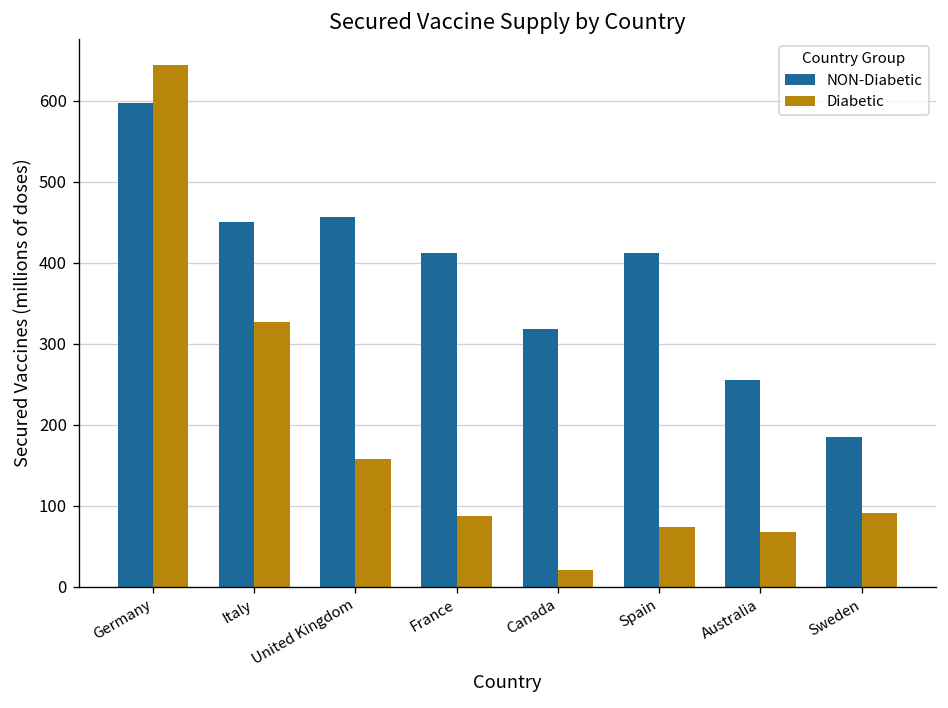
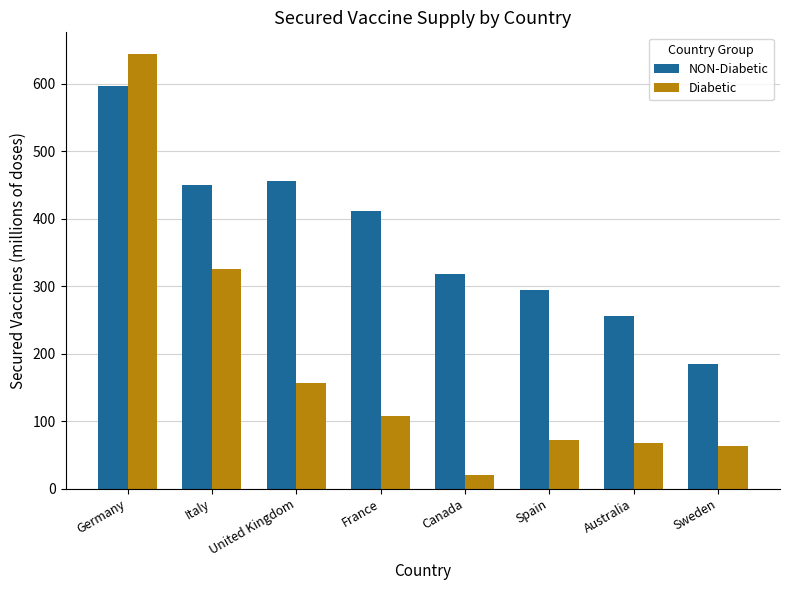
Diabetic, France: 90 -> 110
NON-Diabetic, Spain: 410 -> 290
Diabetic, Sweden: 90 -> 60
